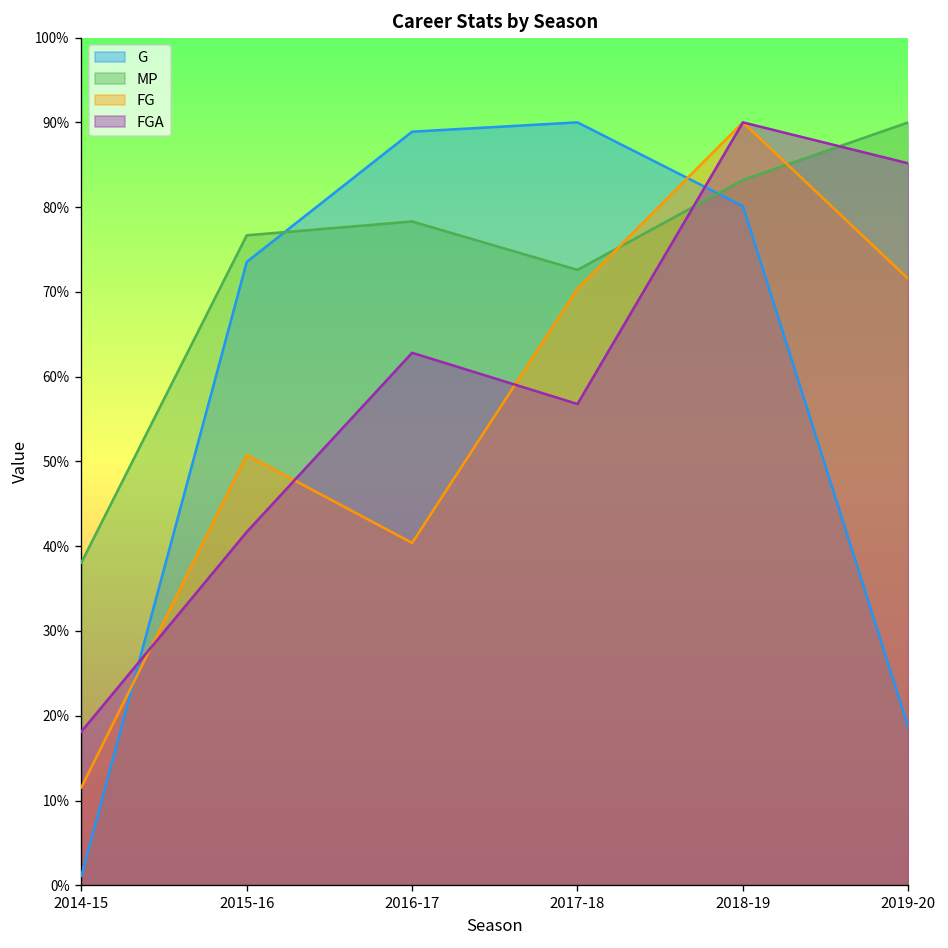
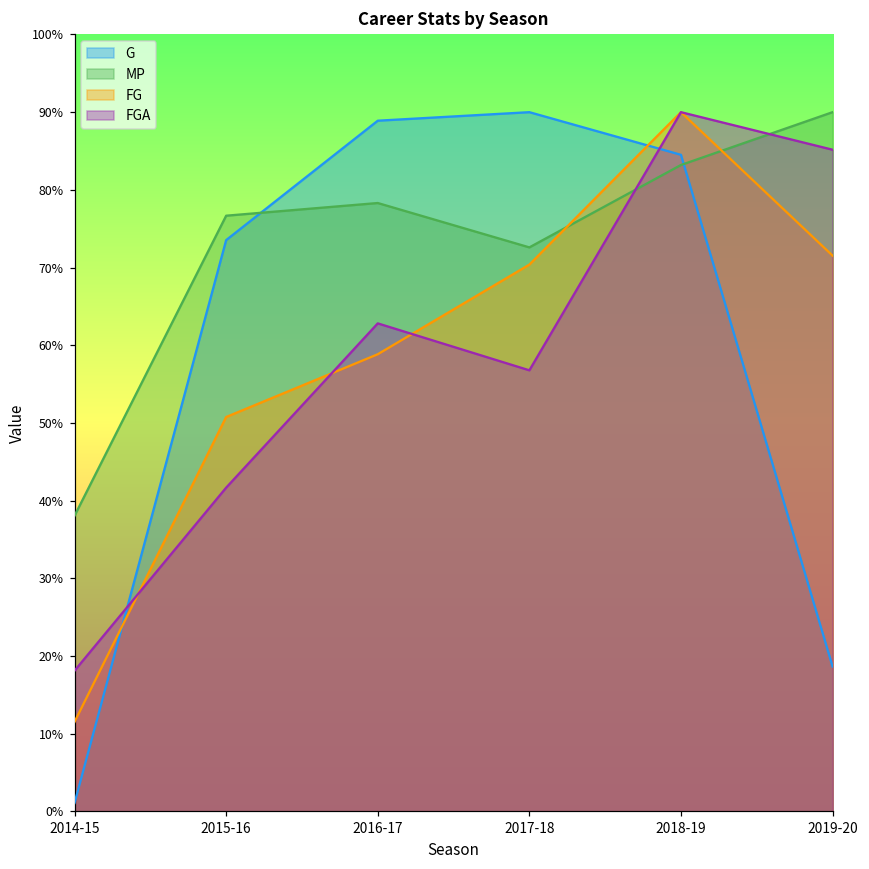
FG, 2016-17: 40% -> 59%
G, 2018-19: 80% -> 85%
